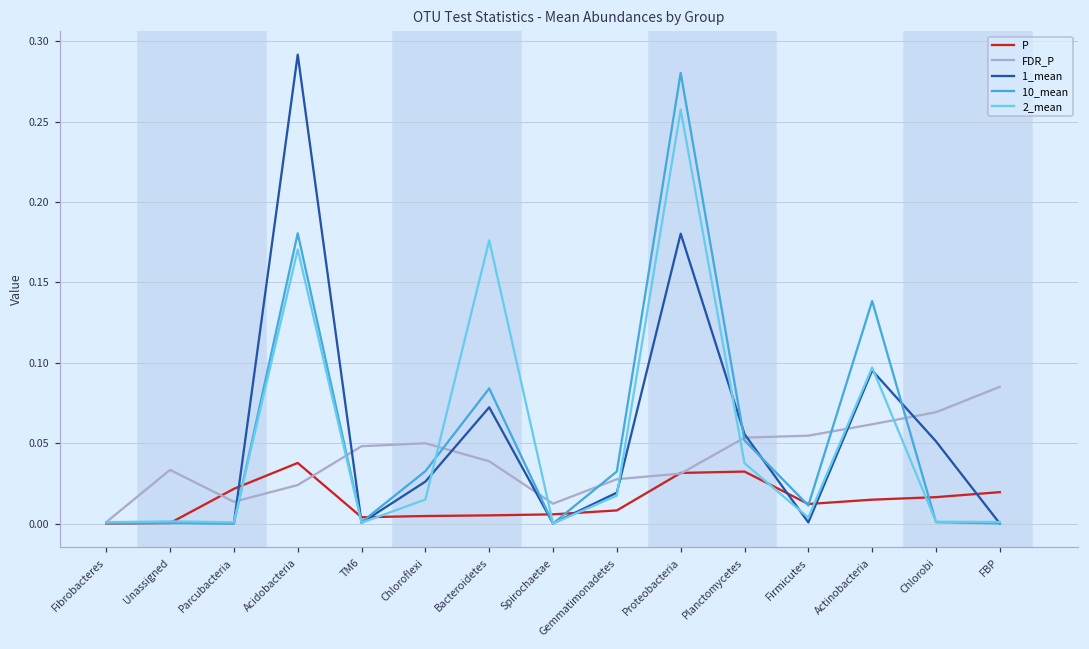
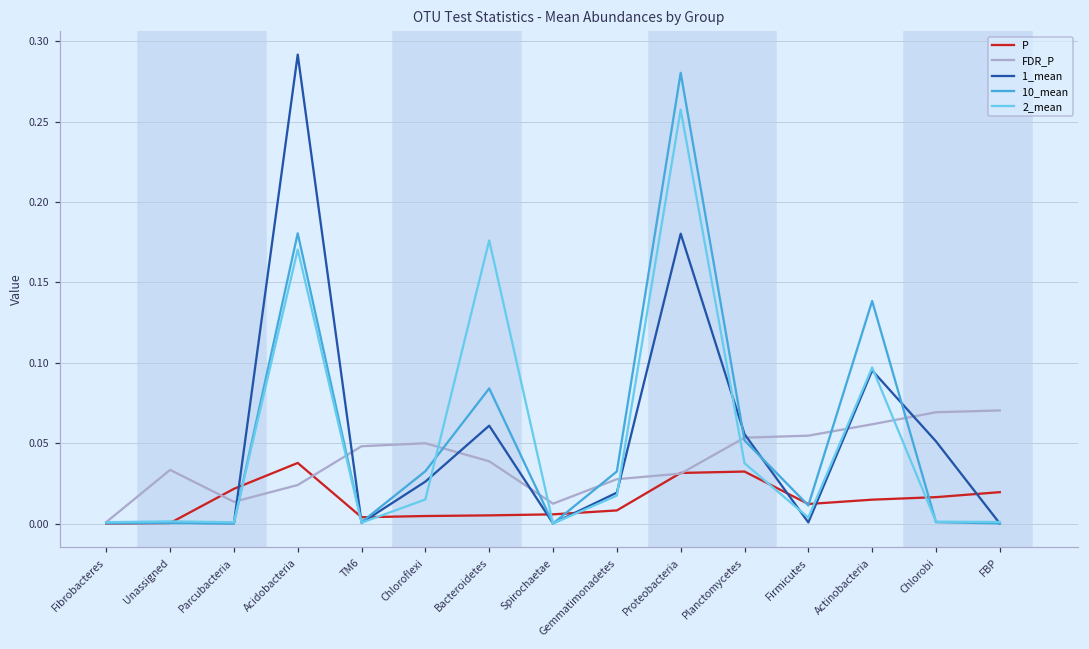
1_mean, Bacteroidetes: 0.072 -> 0.061
FDR_P, FBP: 0.085 -> 0.070
